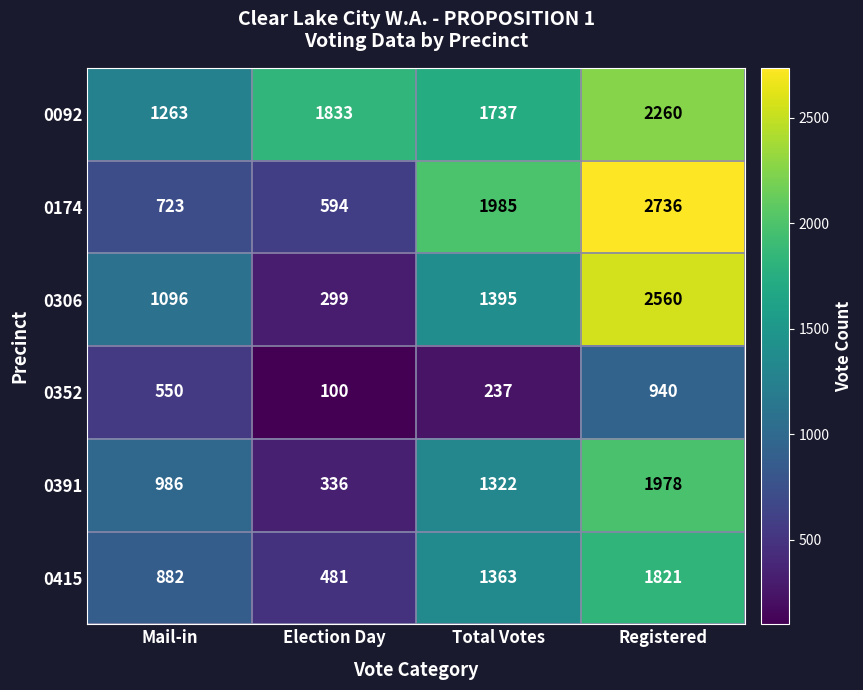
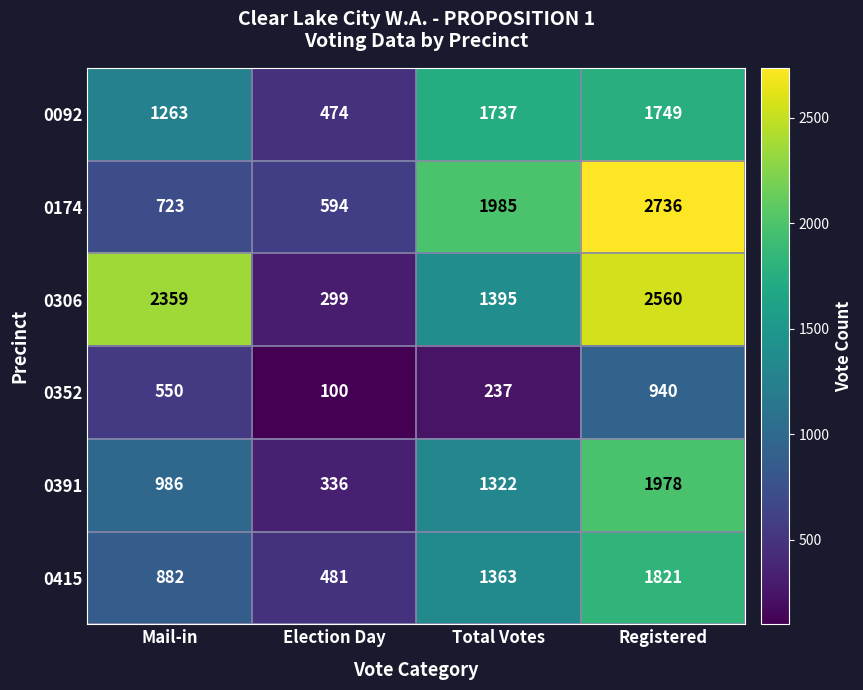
0092, Election Day: 1833 -> 474
0092, Registered: 2260 -> 1749
0306, Mail-in: 1096 -> 2359
